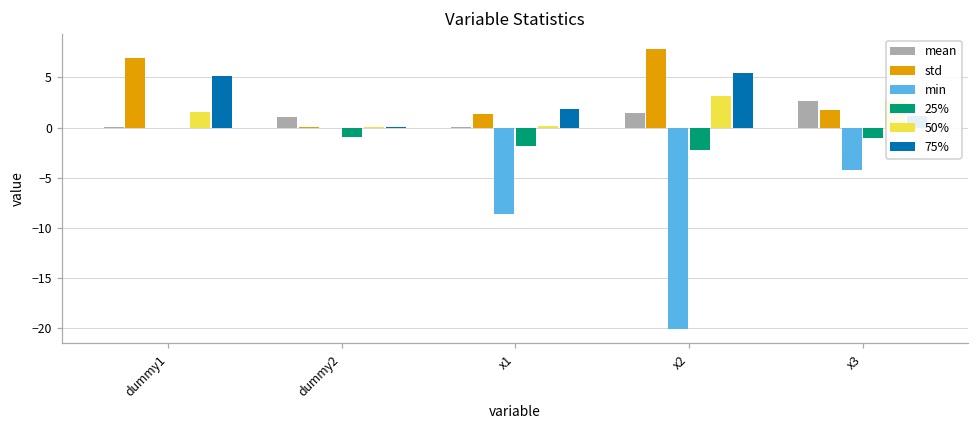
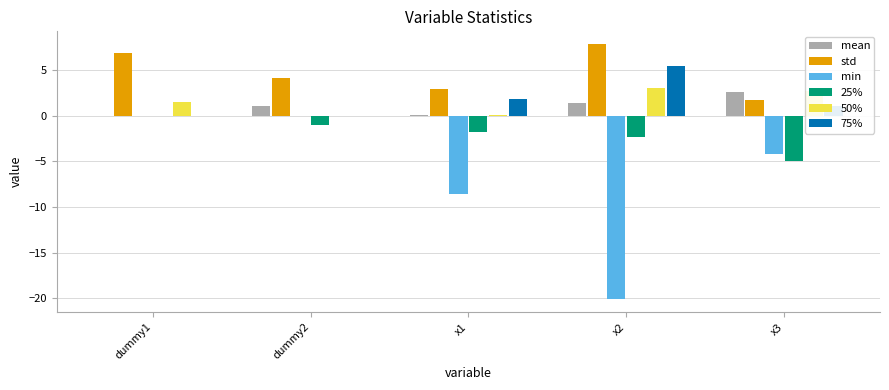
75%, dummy1: 5 -> 0
std, dummy2: 0 -> 4
std, x1: 1 -> 3
25%, x3: -1 -> -5
